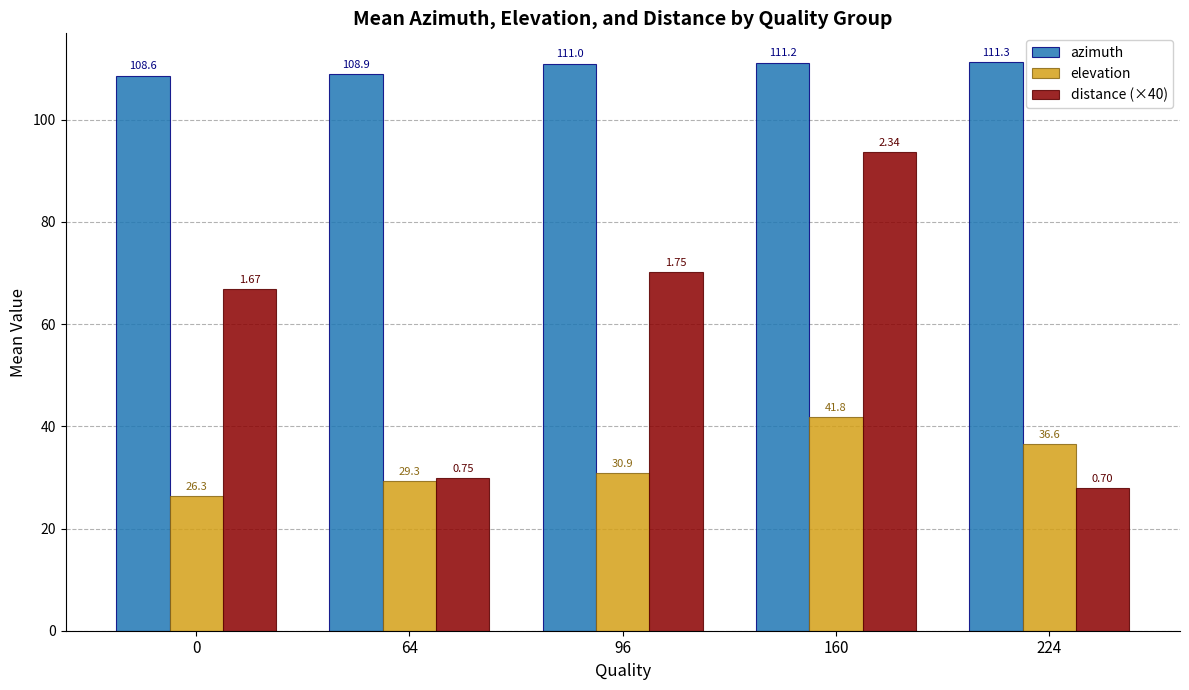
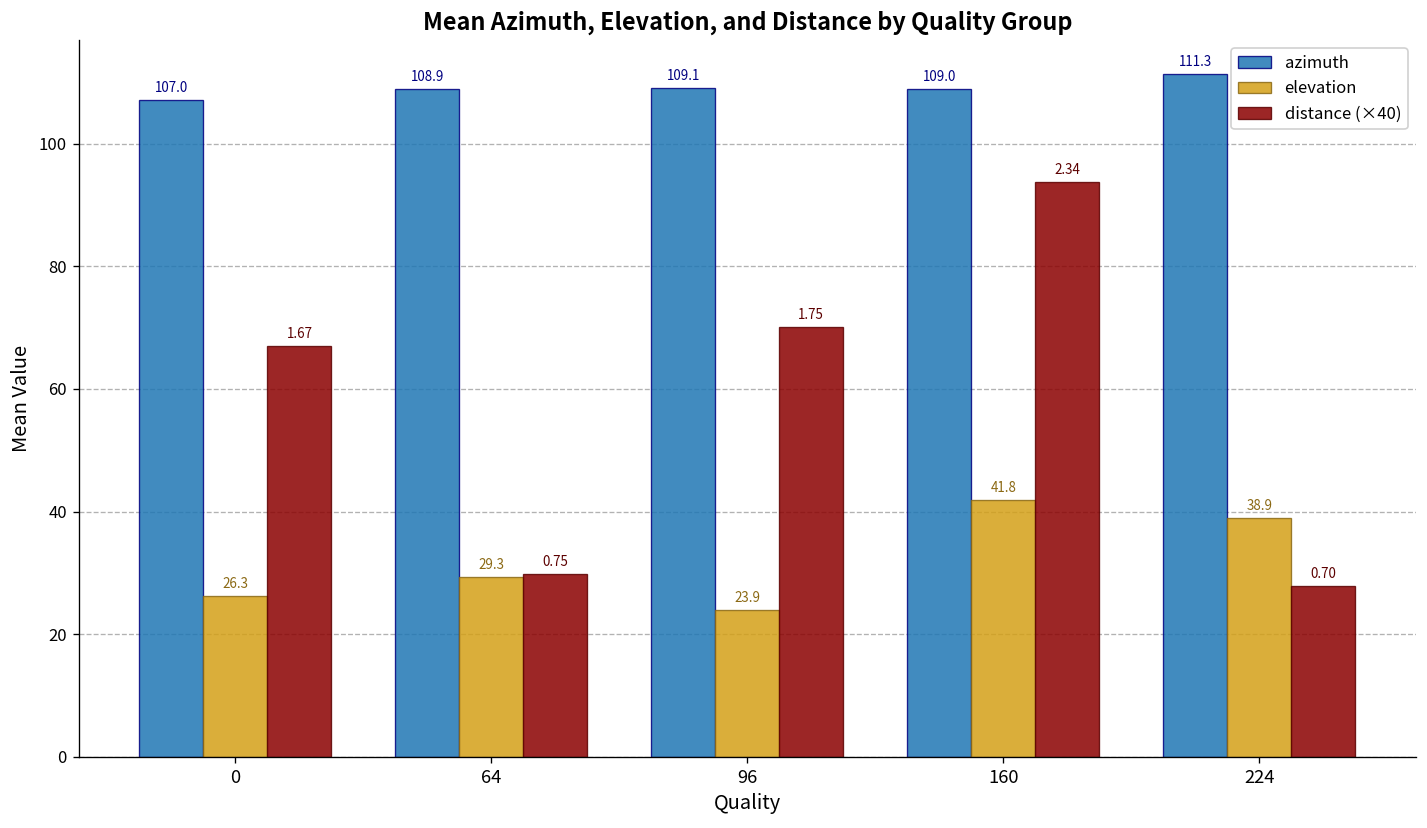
azimuth, 0: 108.6 -> 107.0
azimuth, 96: 111.0 -> 109.1
elevation, 96: 30.9 -> 23.9
azimuth, 160: 111.2 -> 109.0
elevation, 224: 36.6 -> 38.9
